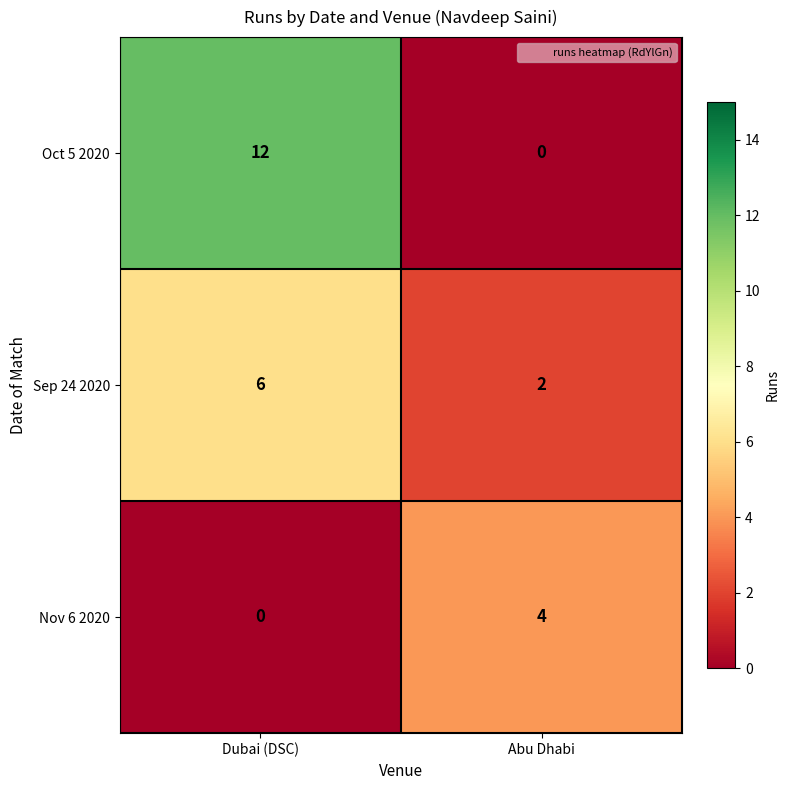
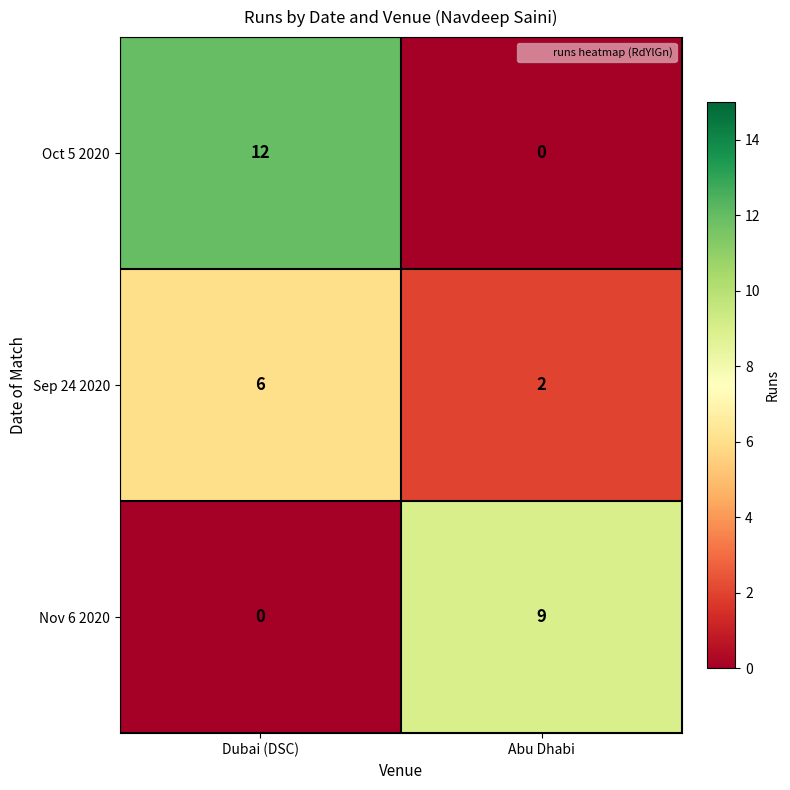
Nov 6 2020, Abu Dhabi: 4 -> 9
